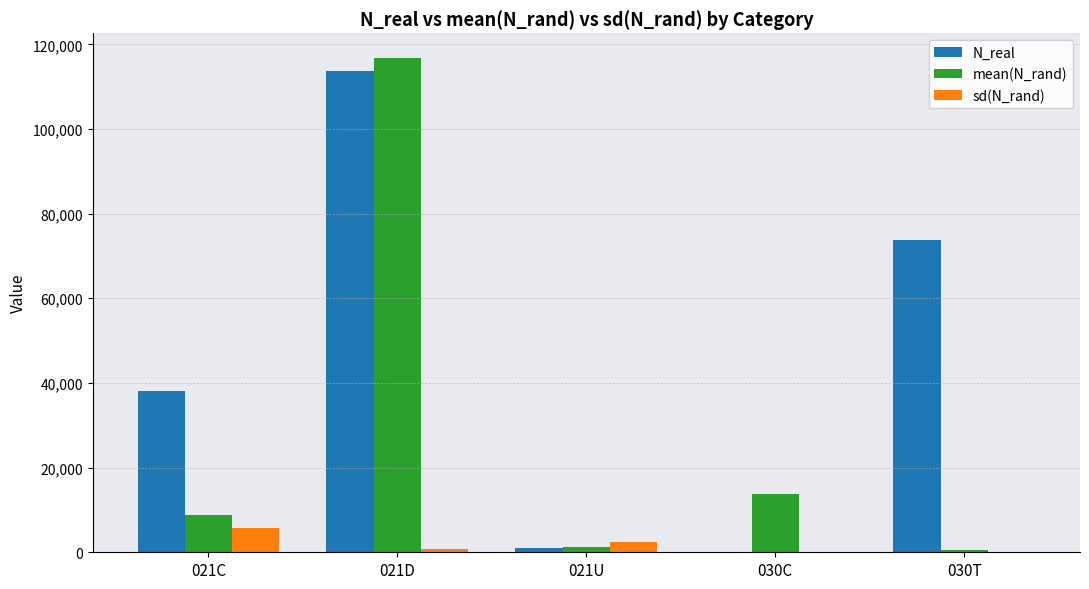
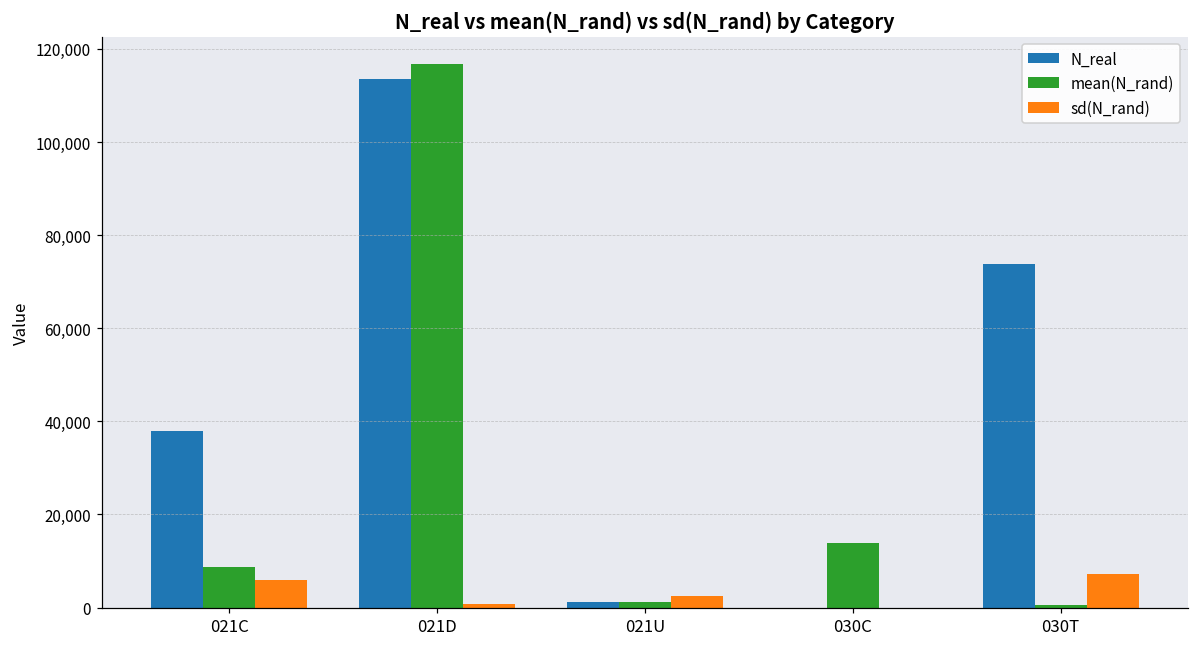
sd(N_rand), 030T: 0 -> 7,000
